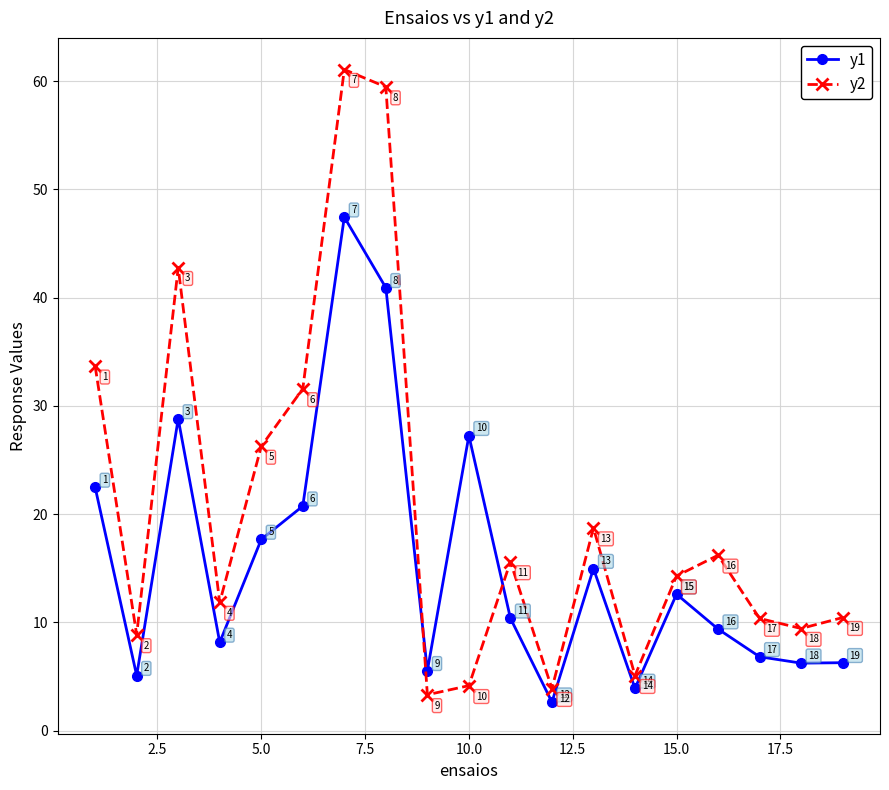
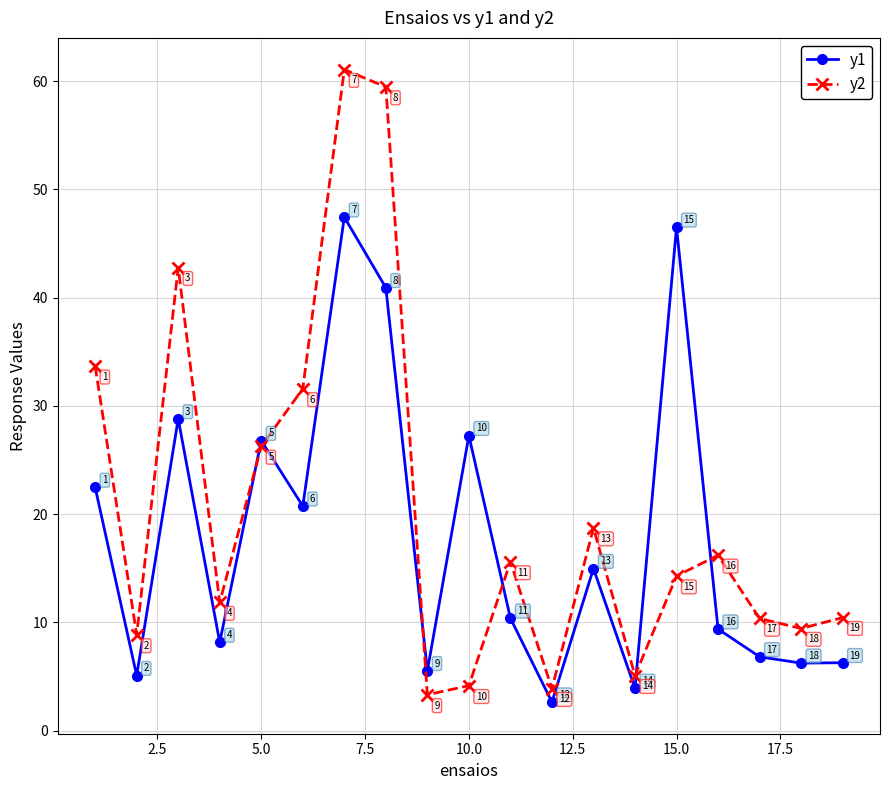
y1, 5.0: 17.7 -> 26.8
y1, 15.0: 12.6 -> 46.5
